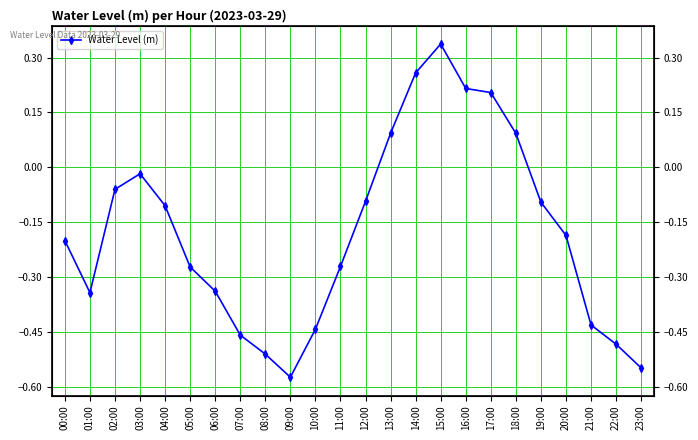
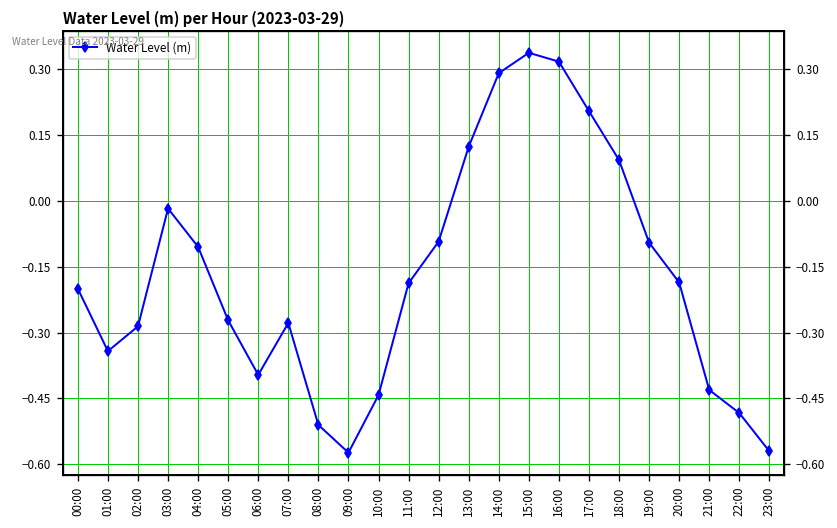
02:00: -0.06 -> -0.29
06:00: -0.34 -> -0.40
07:00: -0.46 -> -0.28
11:00: -0.27 -> -0.19
13:00: 0.09 -> 0.12
14:00: 0.26 -> 0.29
16:00: 0.22 -> 0.32
23:00: -0.55 -> -0.57
